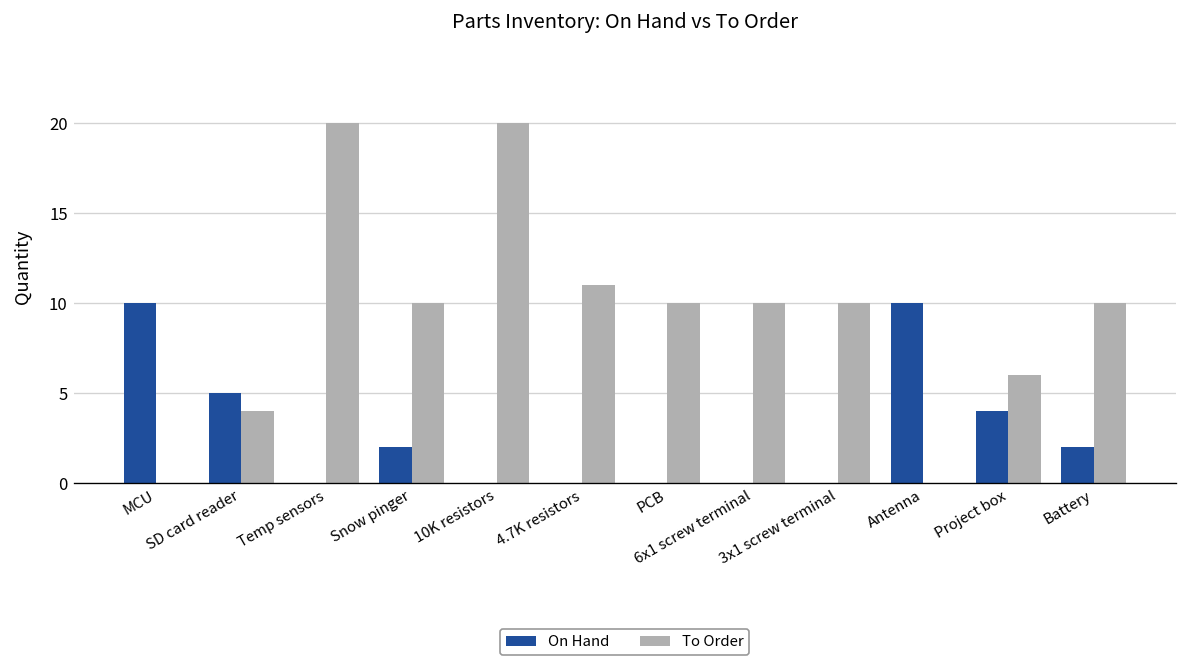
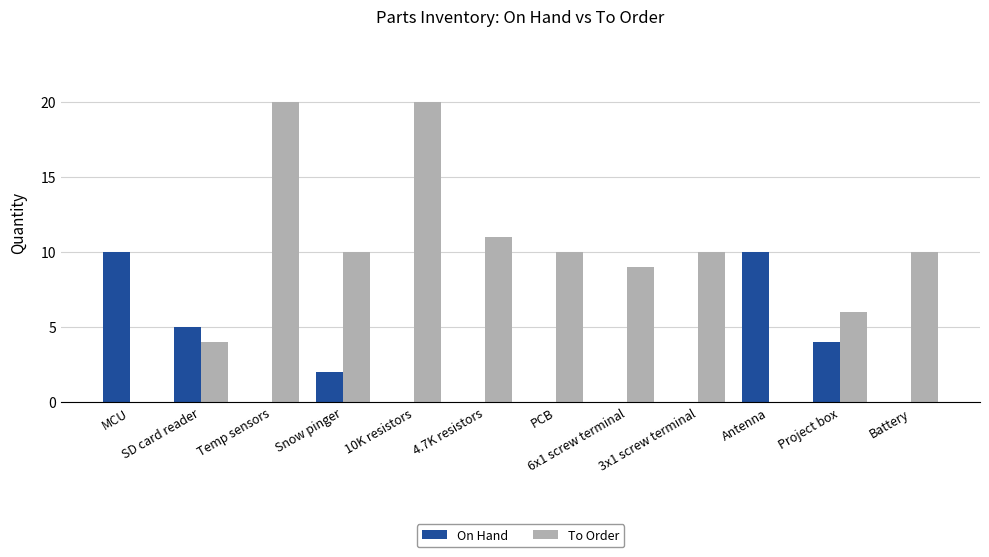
To Order, 6x1 screw terminal: 10 -> 9
On Hand, Battery: 2 -> 0
